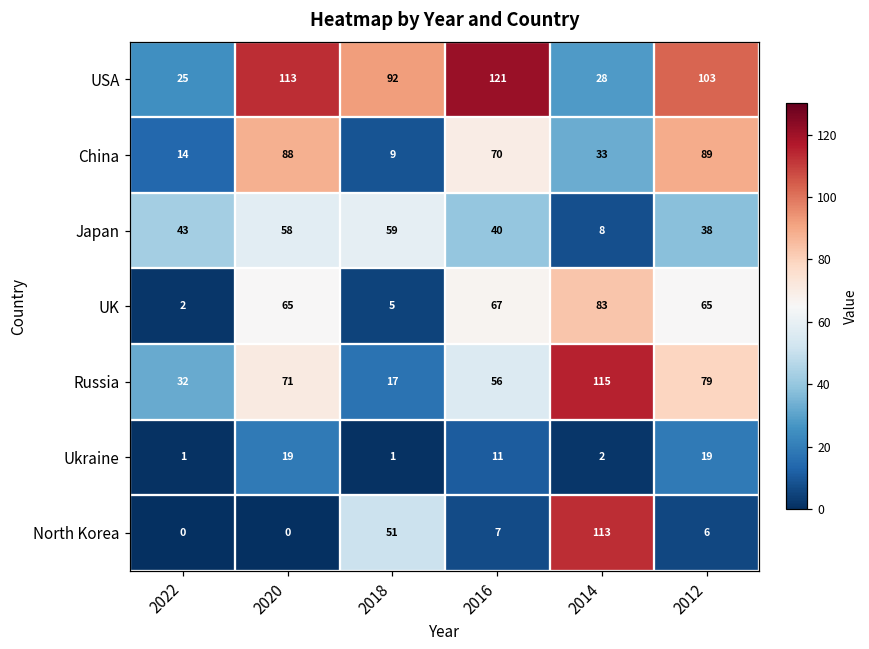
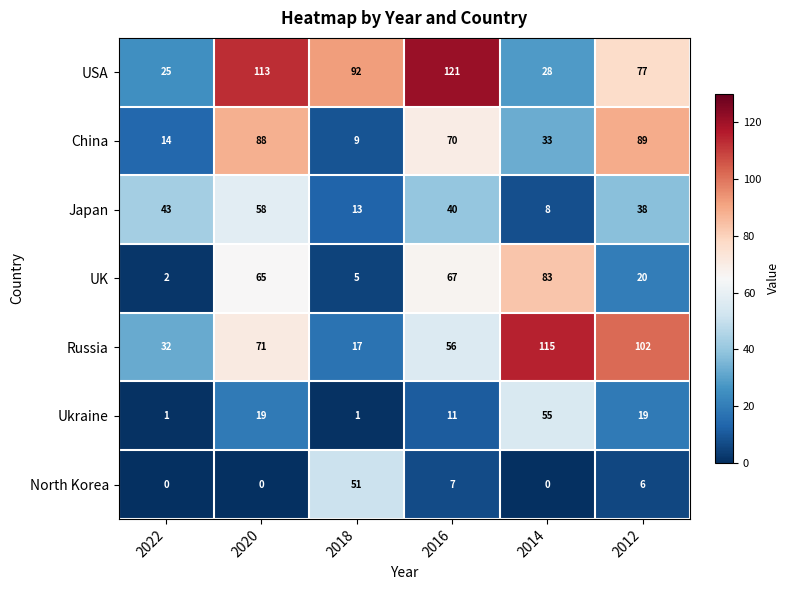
USA, 2012: 103 -> 77
Japan, 2018: 59 -> 13
UK, 2012: 65 -> 20
Russia, 2012: 79 -> 102
Ukraine, 2014: 2 -> 55
North Korea, 2014: 113 -> 0
